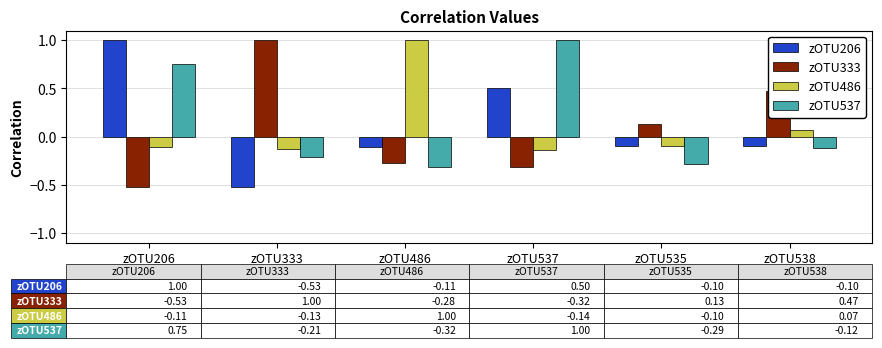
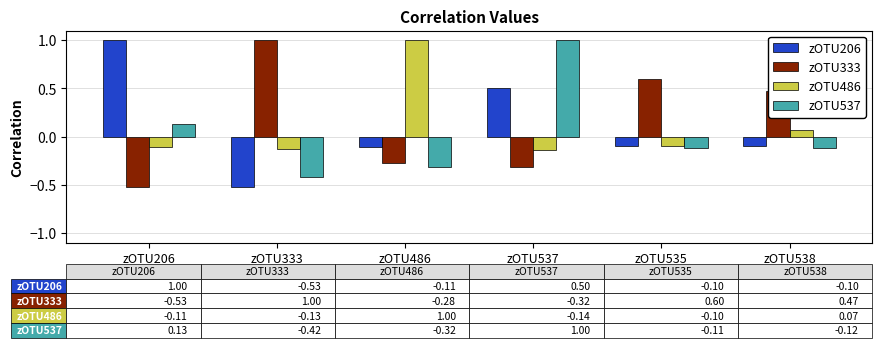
zOTU537, zOTU206: 0.75 -> 0.13
zOTU537, zOTU333: -0.21 -> -0.42
zOTU333, zOTU535: 0.13 -> 0.60
zOTU537, zOTU535: -0.29 -> -0.11
